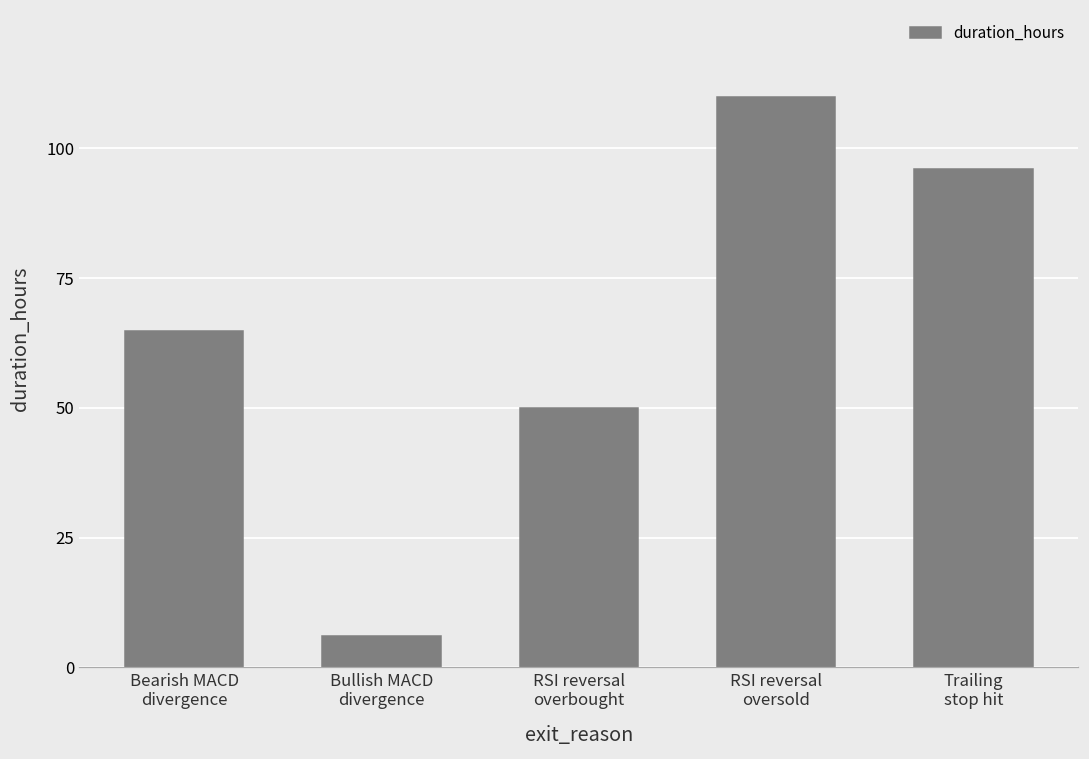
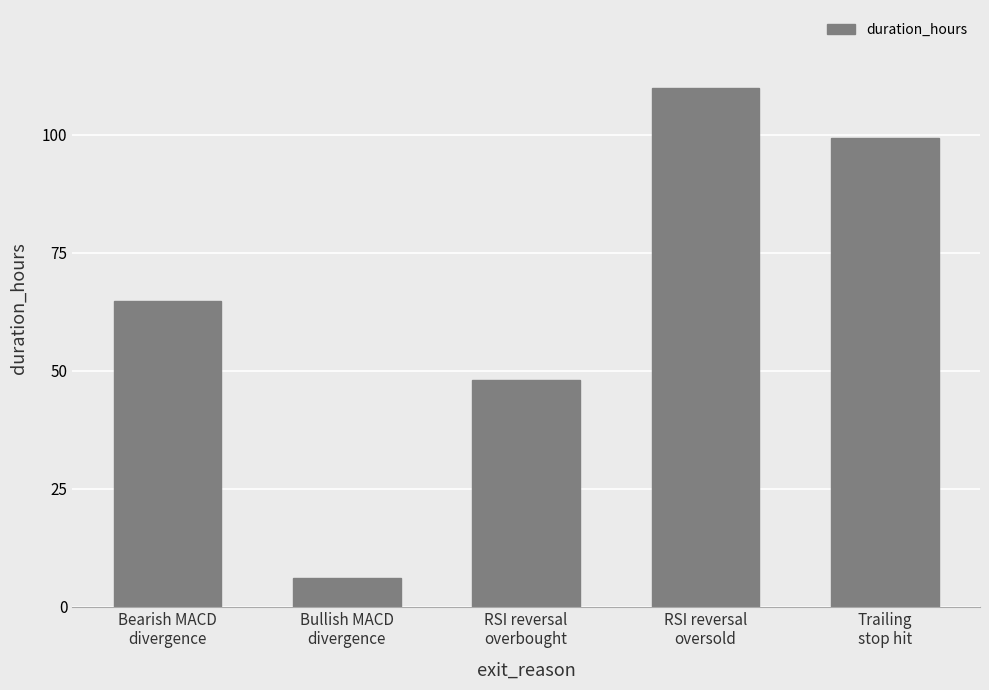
RSI reversal overbought: 50 -> 48
Trailing stop hit: 96 -> 99
